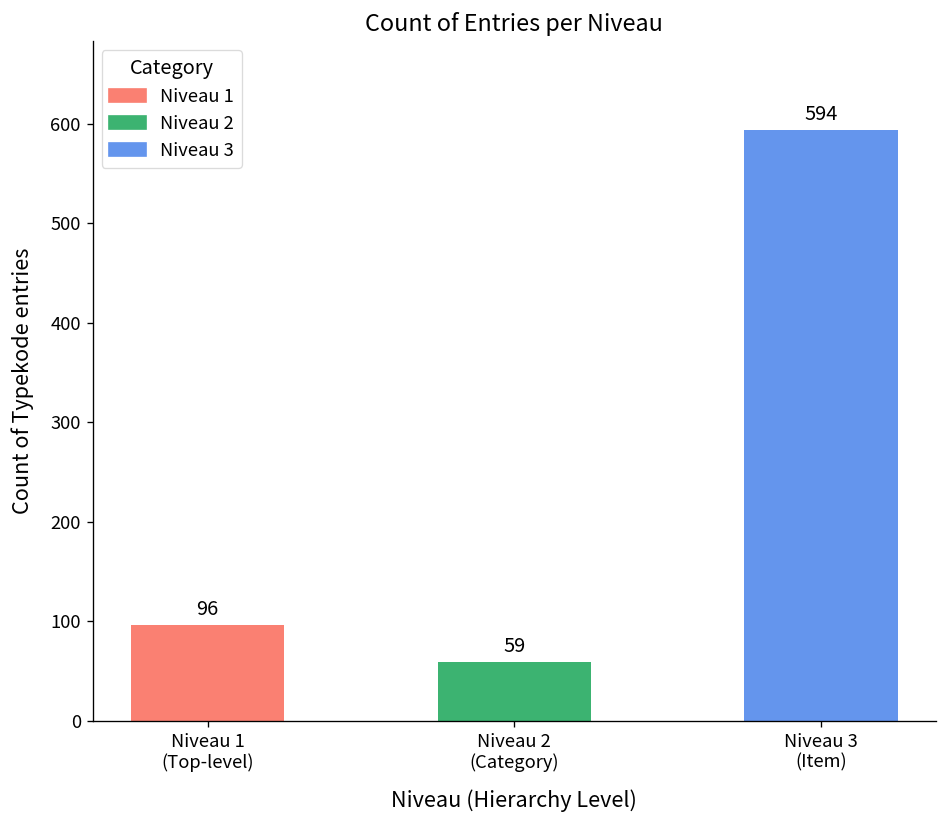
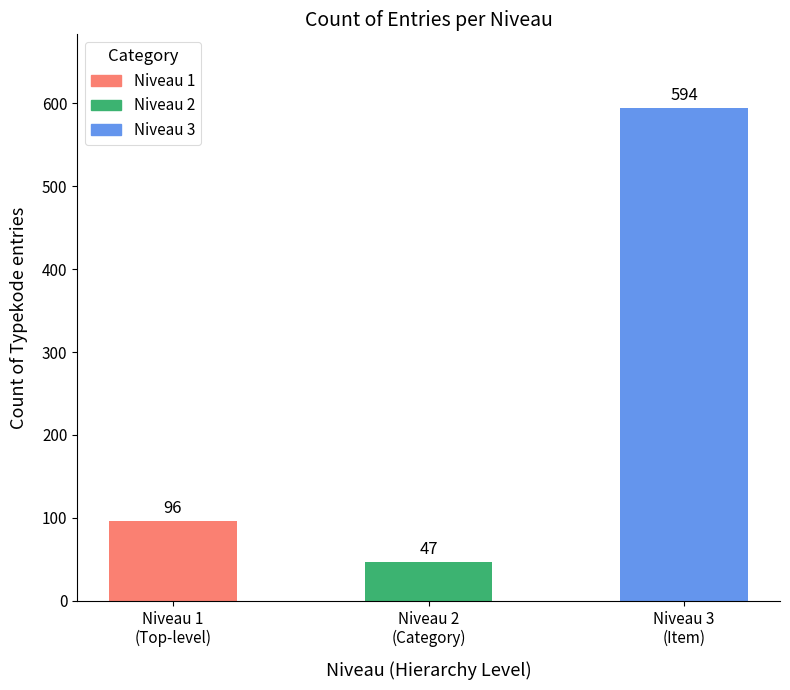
Niveau 2 (Category): 59 -> 47
